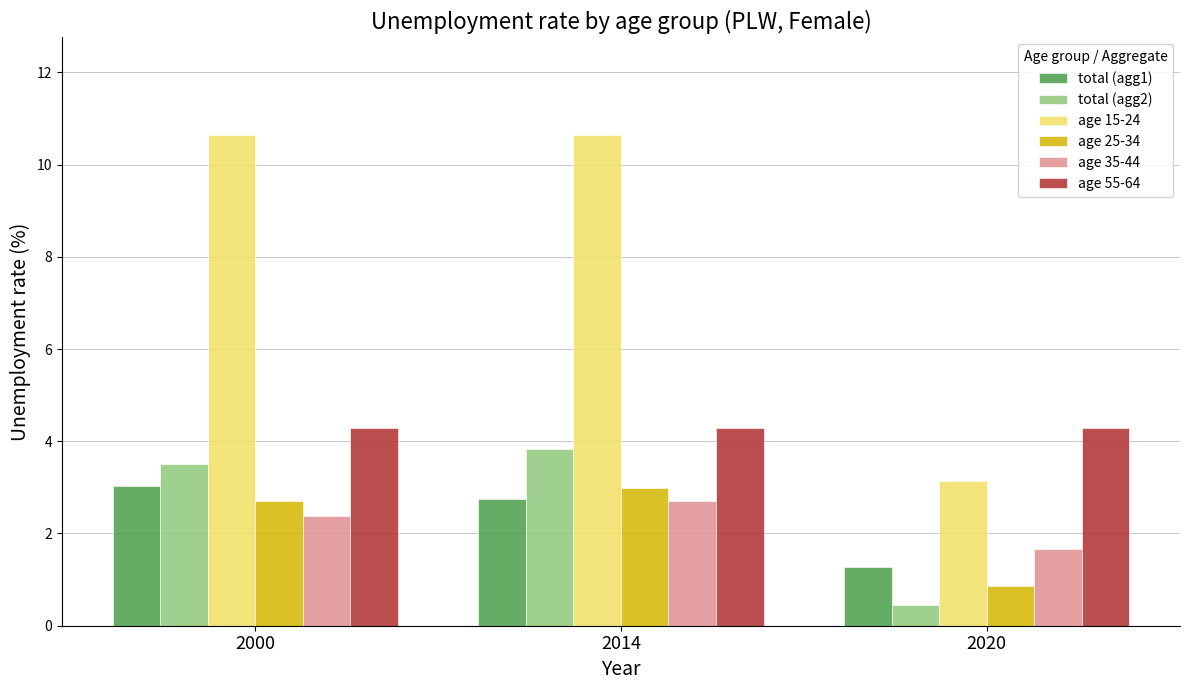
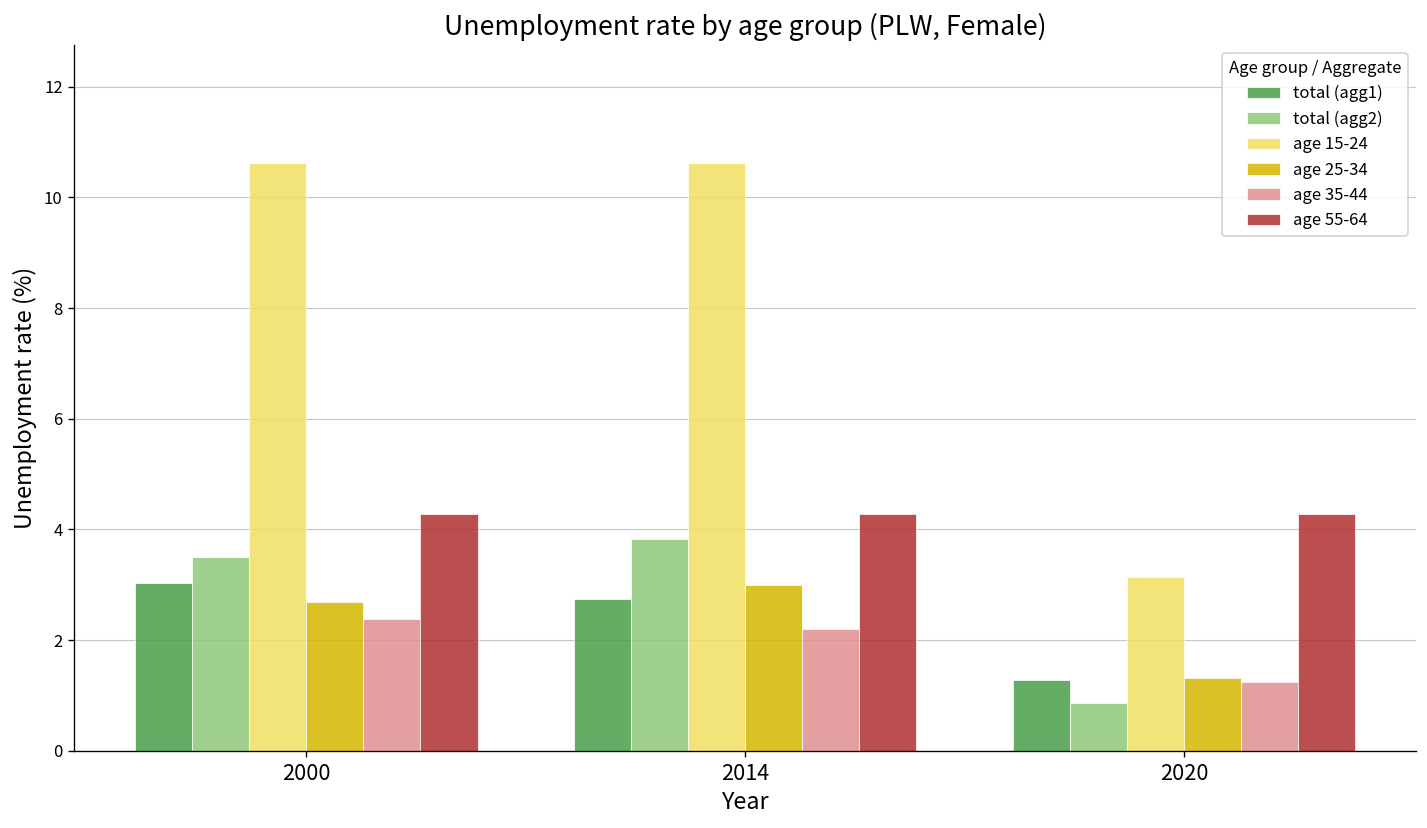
age 35-44, 2014: 2.7 -> 2.2
total (agg2), 2020: 0.5 -> 0.9
age 25-34, 2020: 0.9 -> 1.3
age 35-44, 2020: 1.7 -> 1.2
